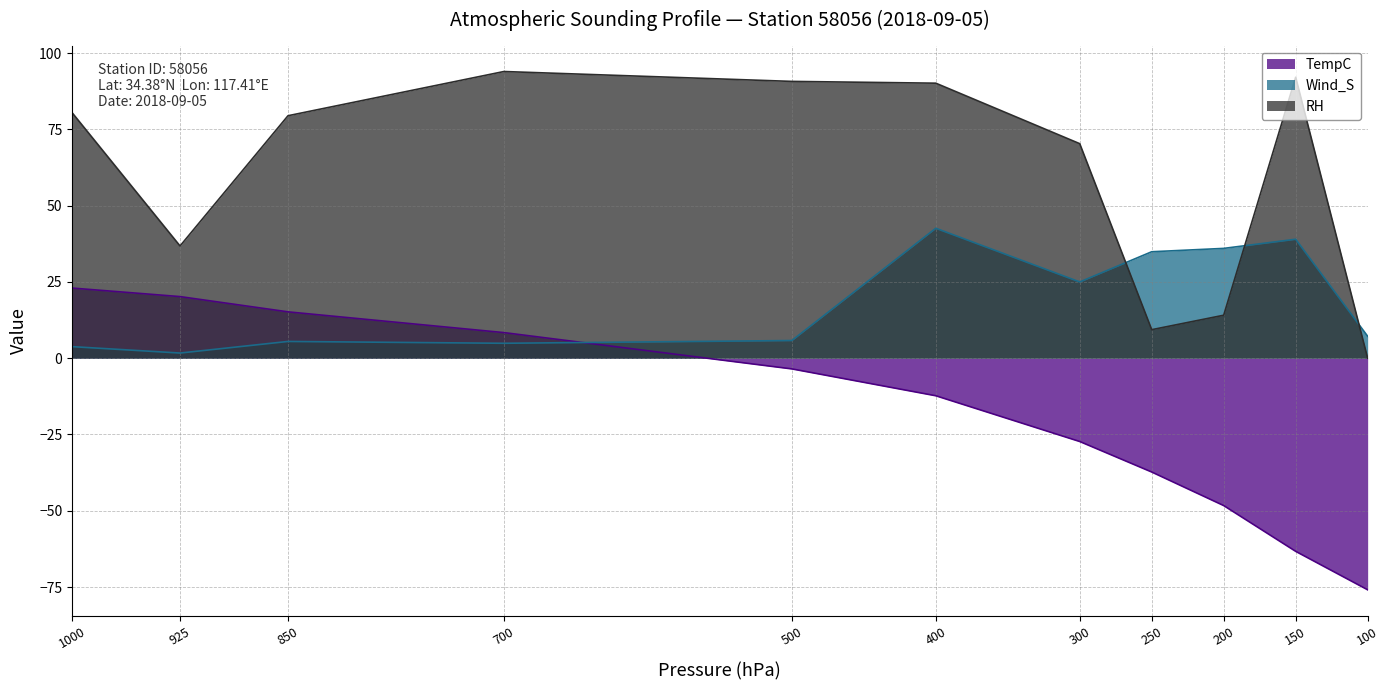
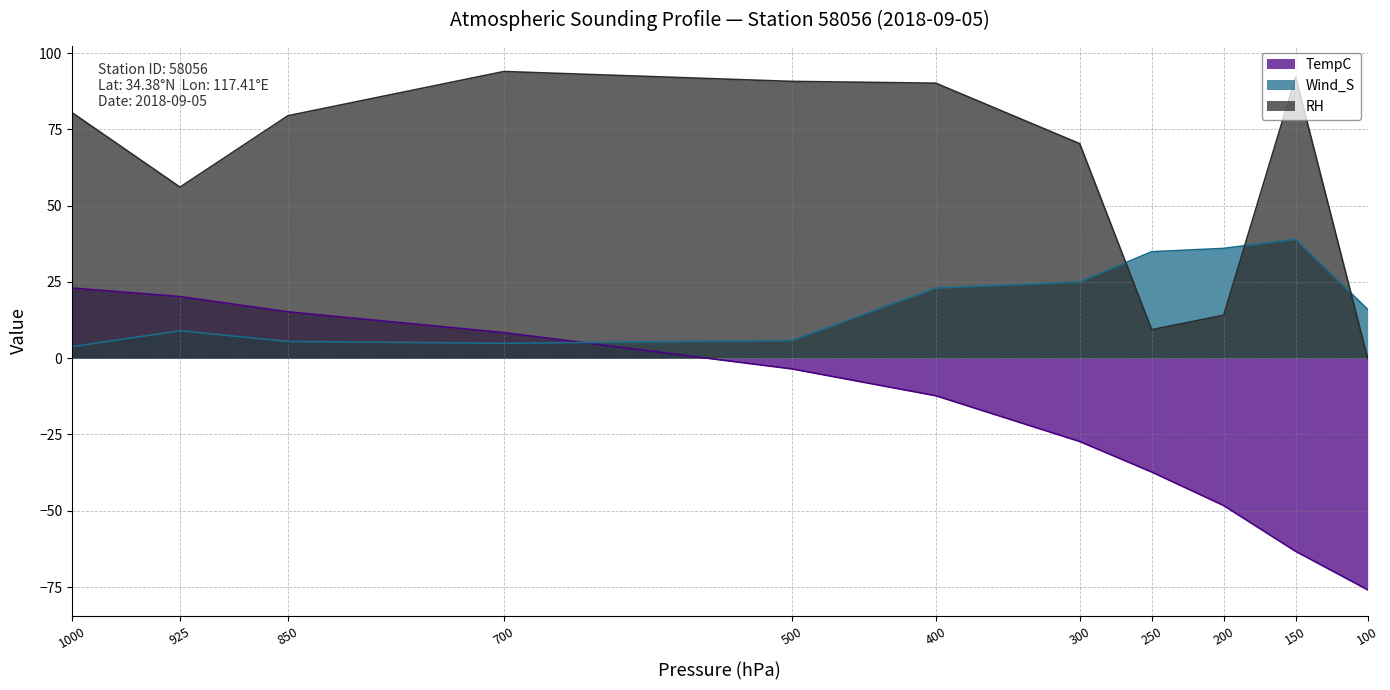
Wind_S, 925: 2 -> 9
RH, 925: 37 -> 56
Wind_S, 400: 43 -> 23
Wind_S, 100: 7 -> 16
